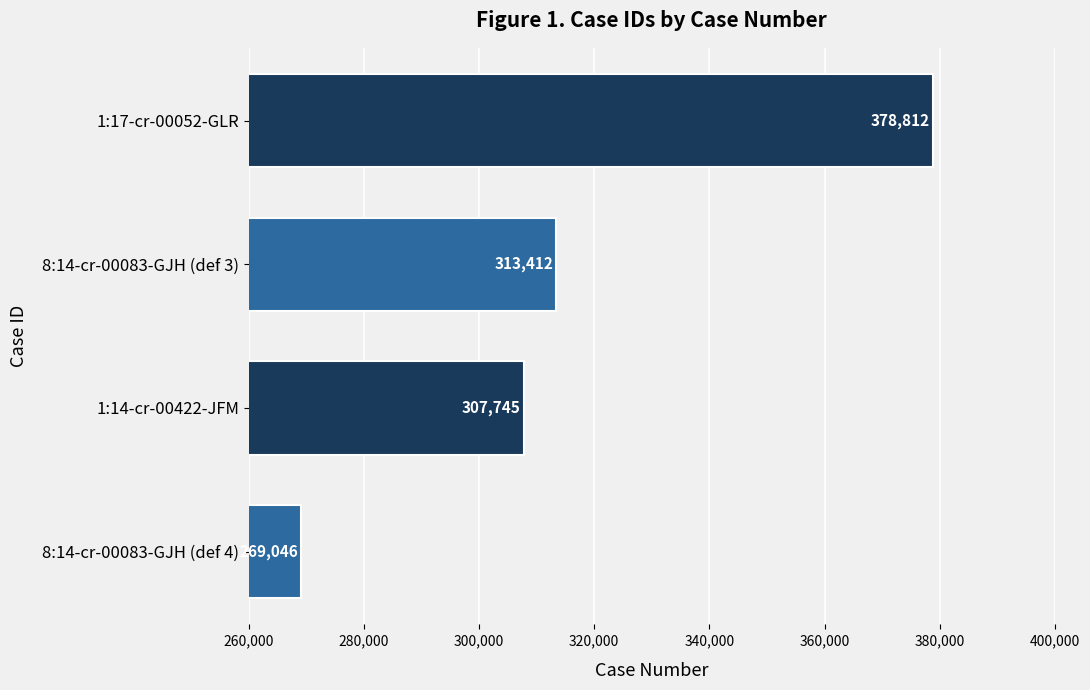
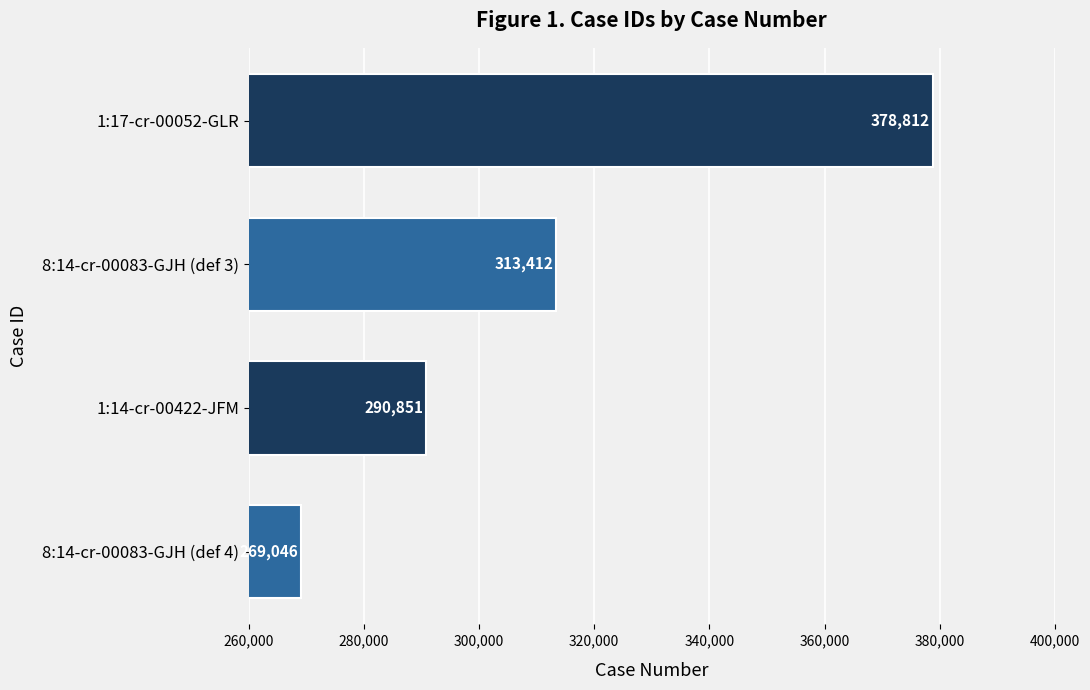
1:14-cr-00422-JFM: 307,745 -> 290,851
